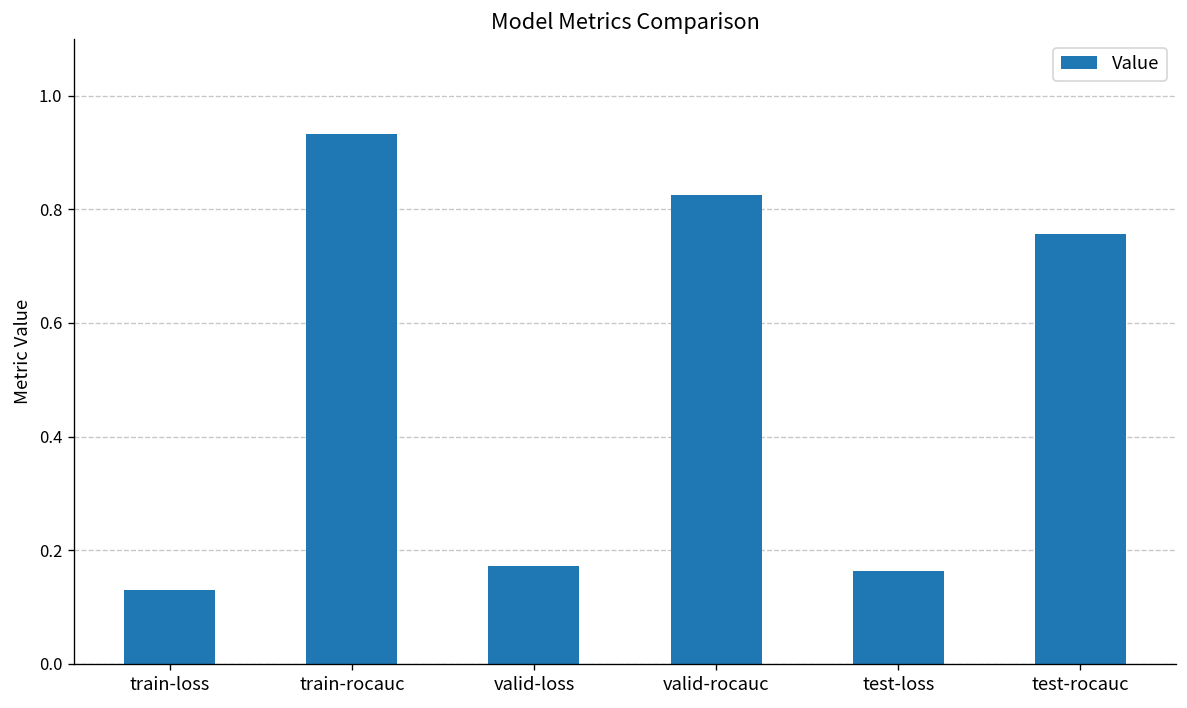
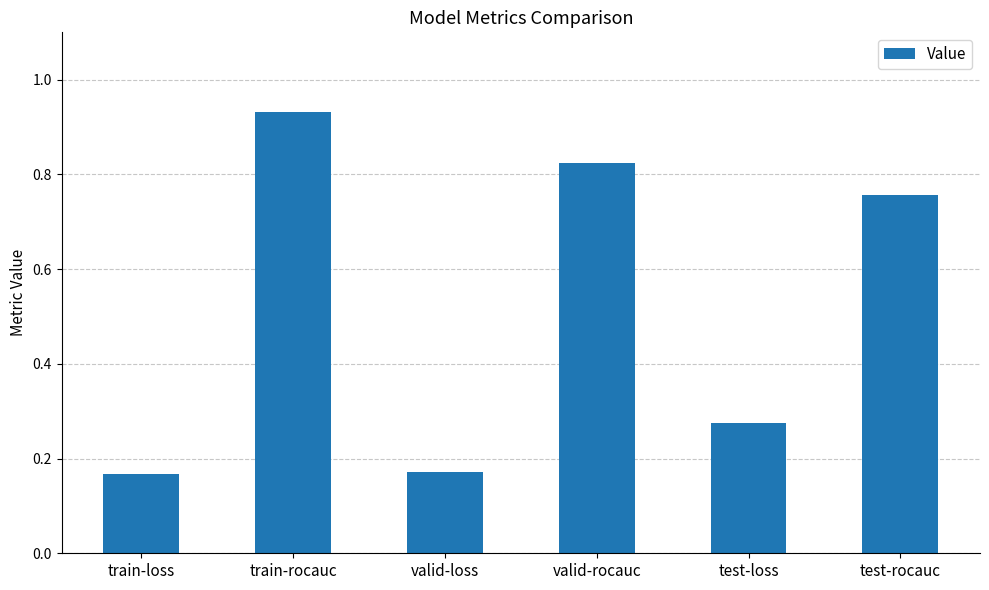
train-loss: 0.13 -> 0.17
test-loss: 0.16 -> 0.28
